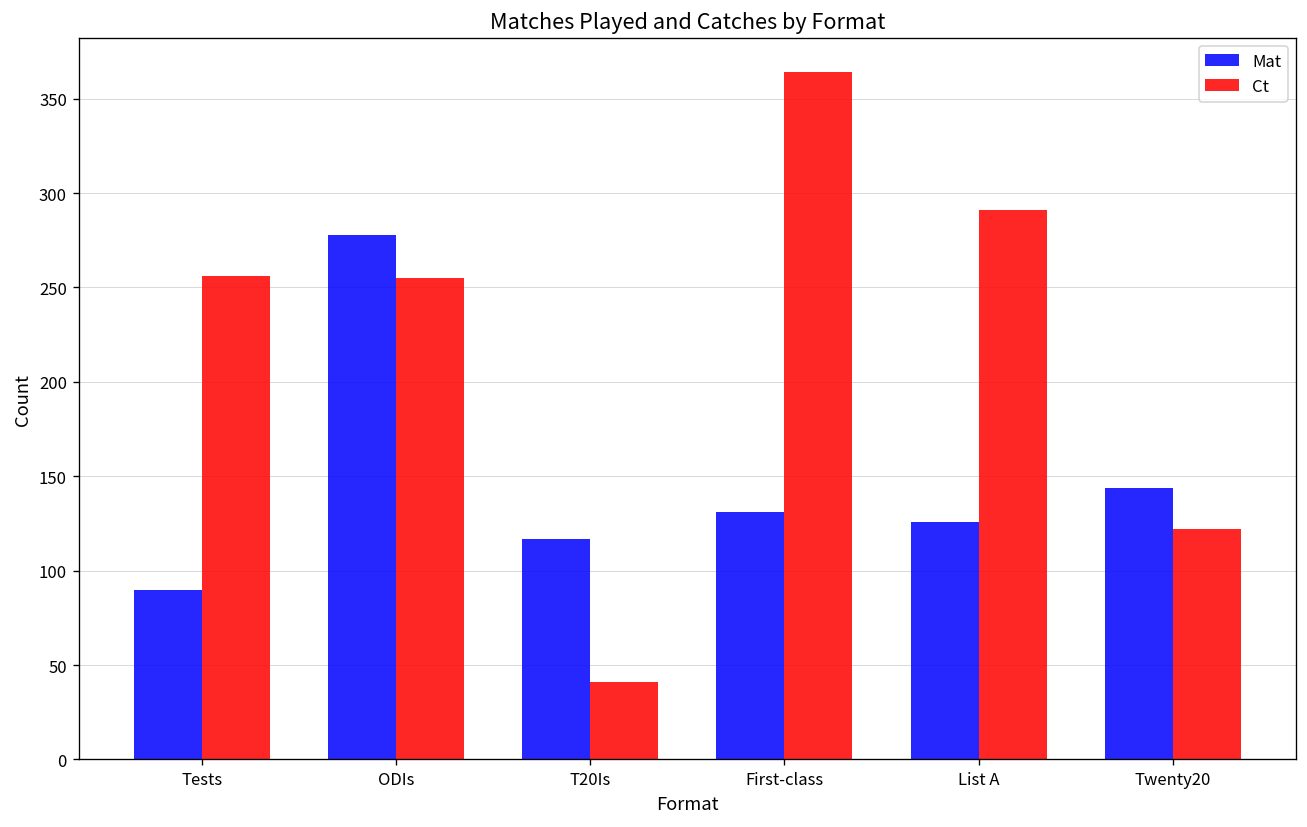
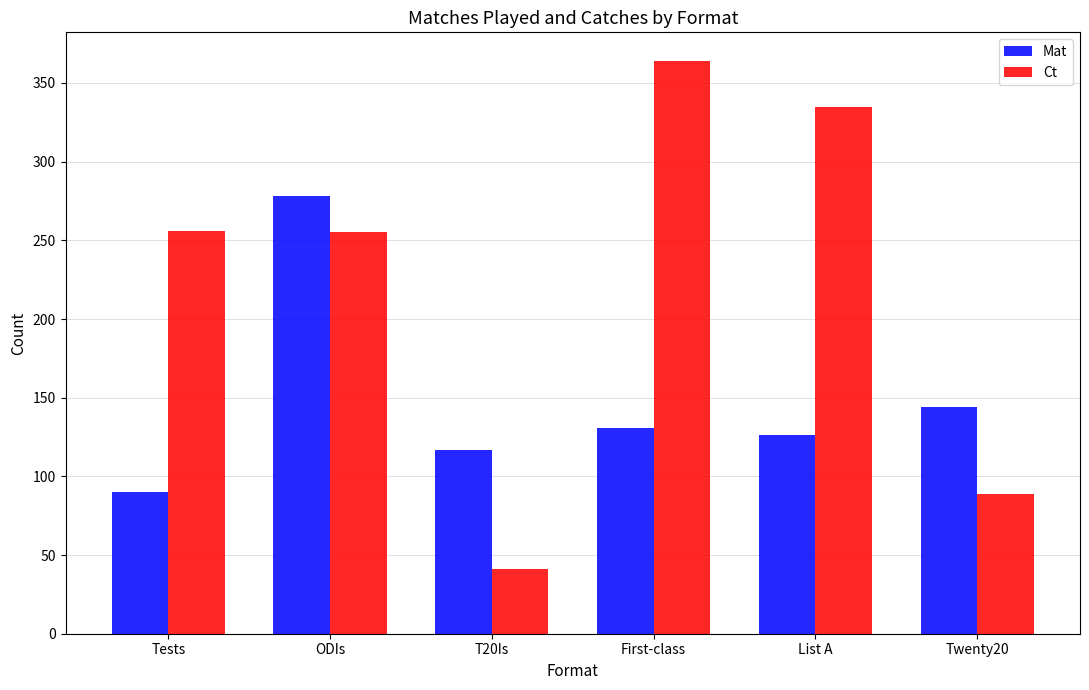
Ct, List A: 291 -> 335
Ct, Twenty20: 122 -> 89
